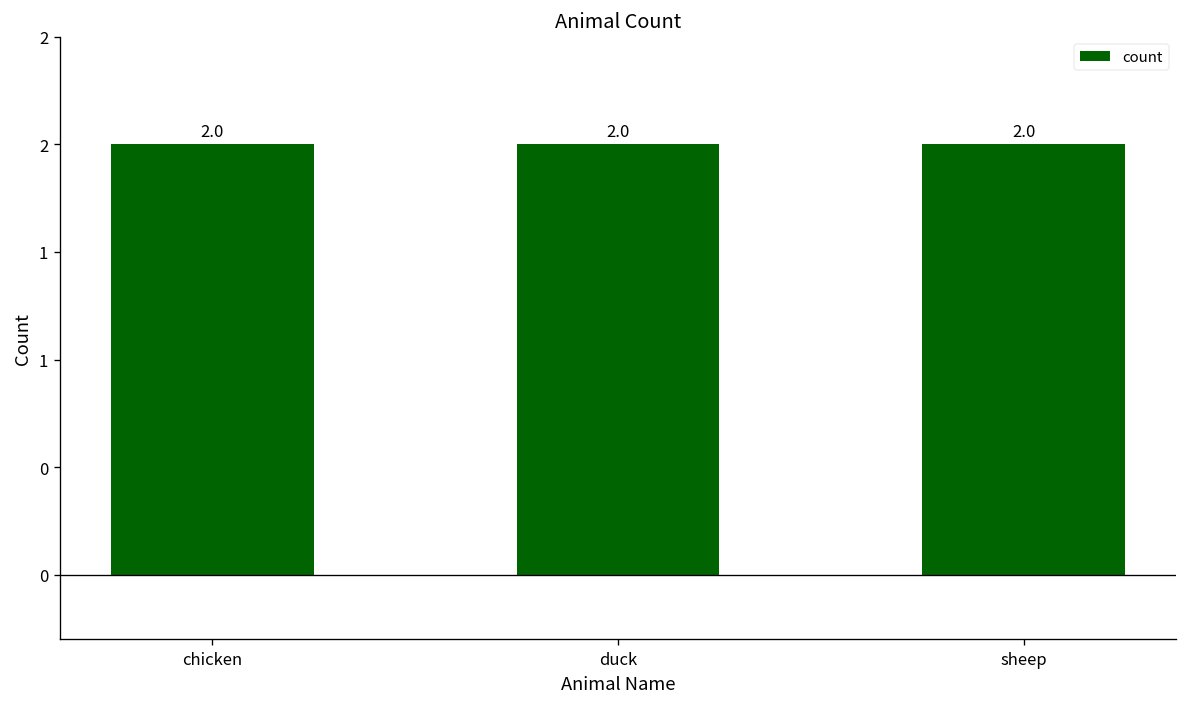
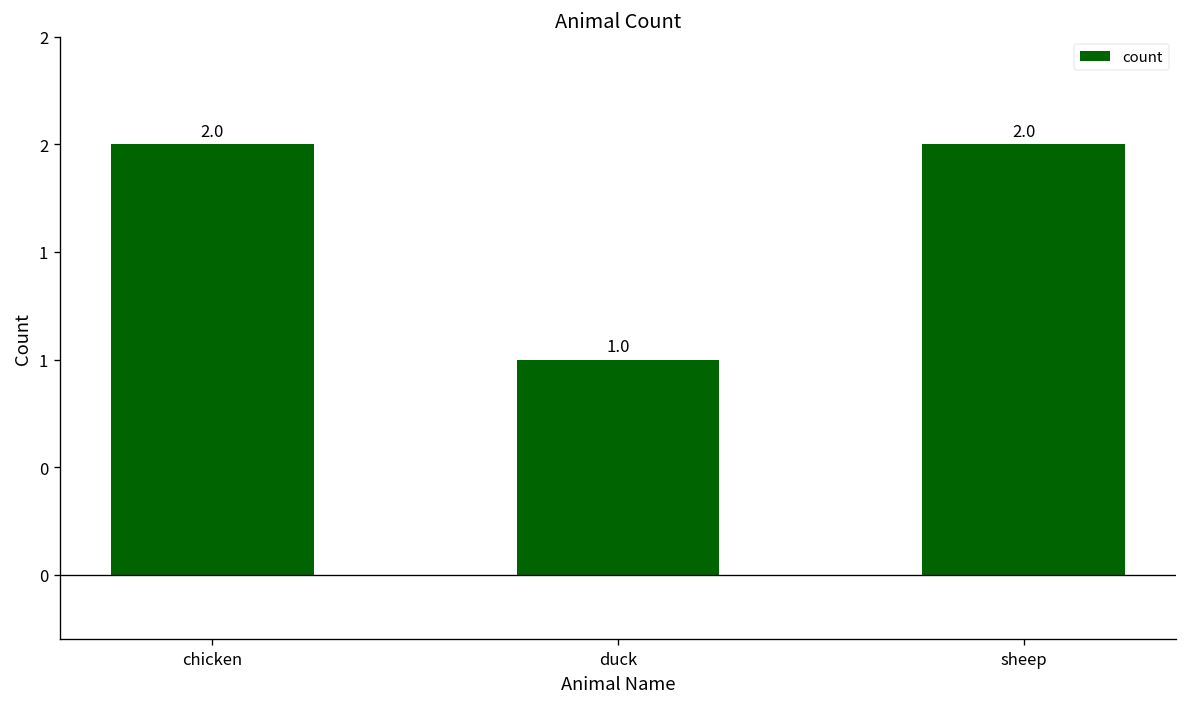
duck: 2.0 -> 1.0
